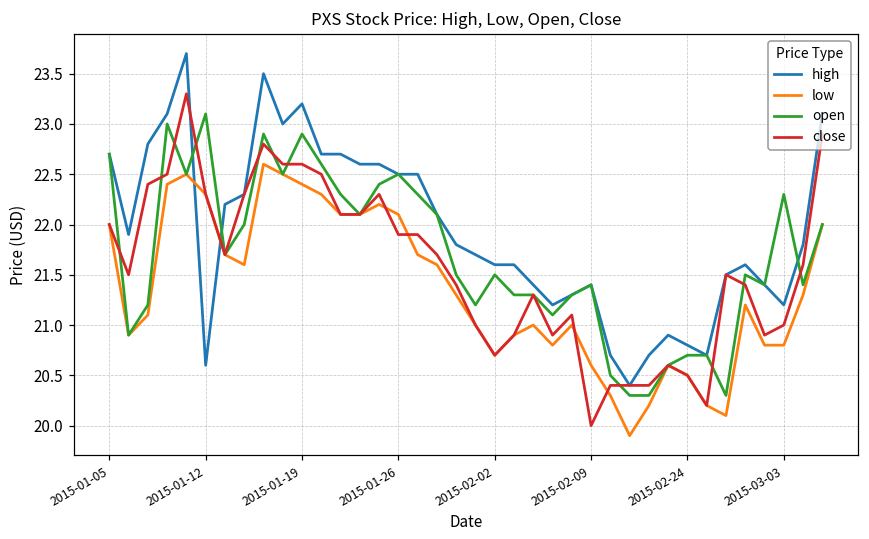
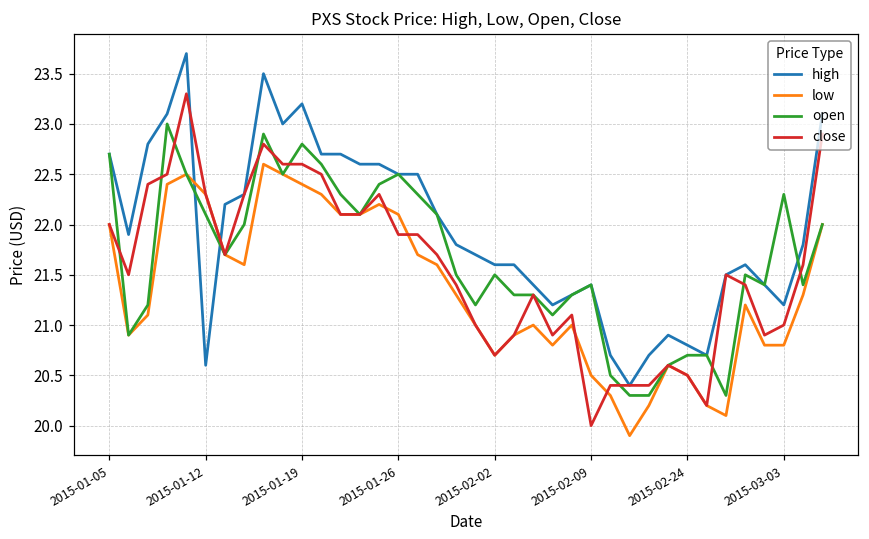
open, 2015-01-12: 23.1 -> 22.1
open, 2015-01-19: 22.9 -> 22.8
low, 2015-02-09: 20.6 -> 20.5
